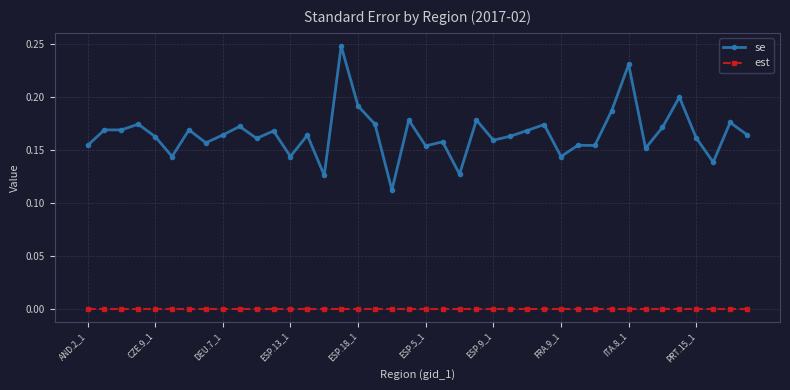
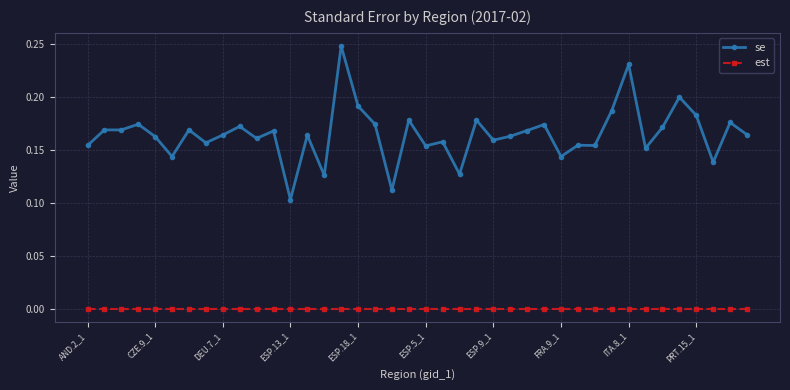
se, ESP.13_1: 0.144 -> 0.103
se, PRT.15_1: 0.161 -> 0.183
